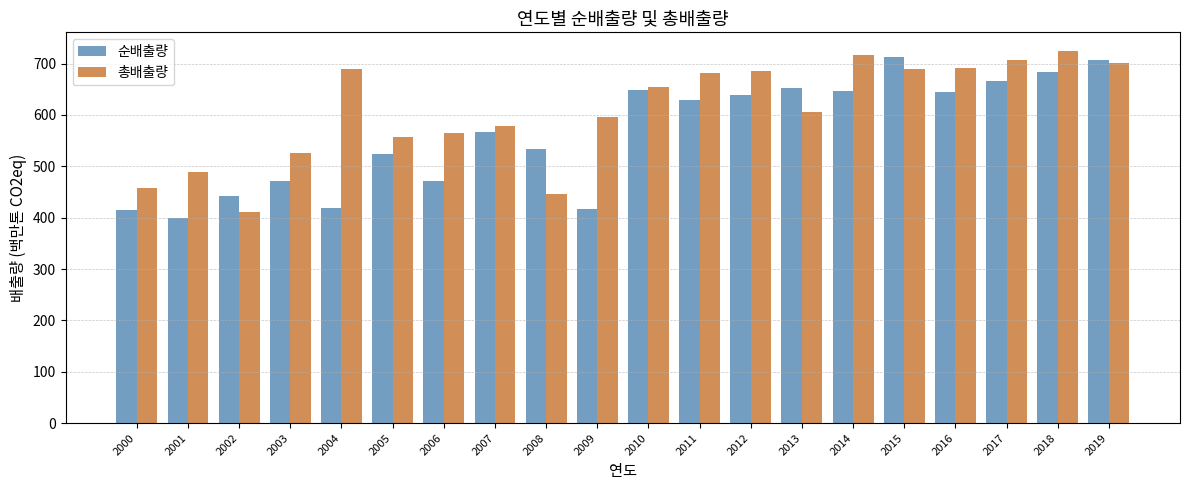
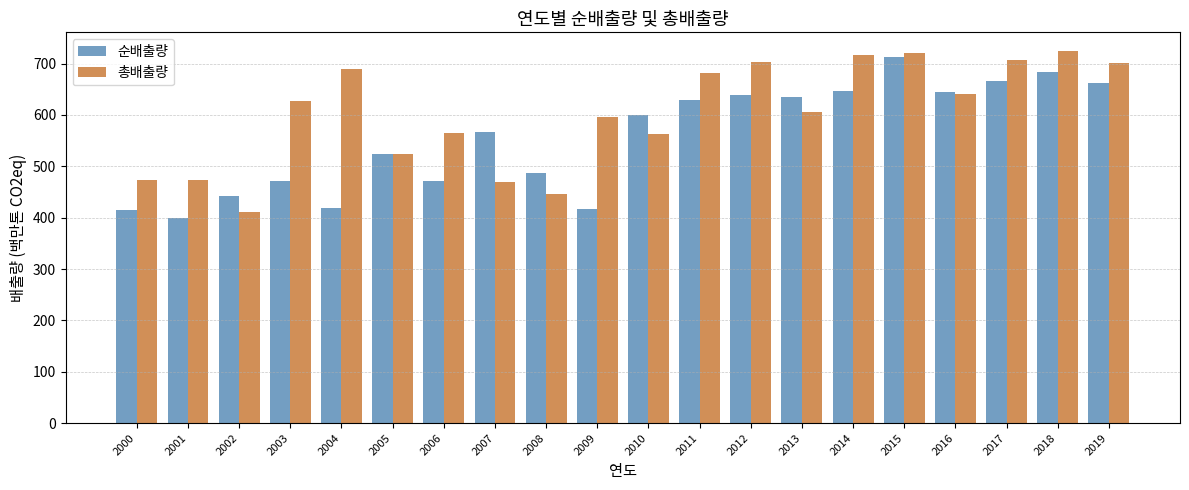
총배출량, 2000: 460 -> 470
총배출량, 2001: 490 -> 470
총배출량, 2003: 530 -> 630
총배출량, 2005: 560 -> 520
총배출량, 2007: 580 -> 470
순배출량, 2008: 530 -> 490
순배출량, 2010: 650 -> 600
총배출량, 2010: 650 -> 560
총배출량, 2012: 690 -> 700
순배출량, 2013: 650 -> 630
총배출량, 2015: 690 -> 720
총배출량, 2016: 690 -> 640
순배출량, 2019: 710 -> 660
